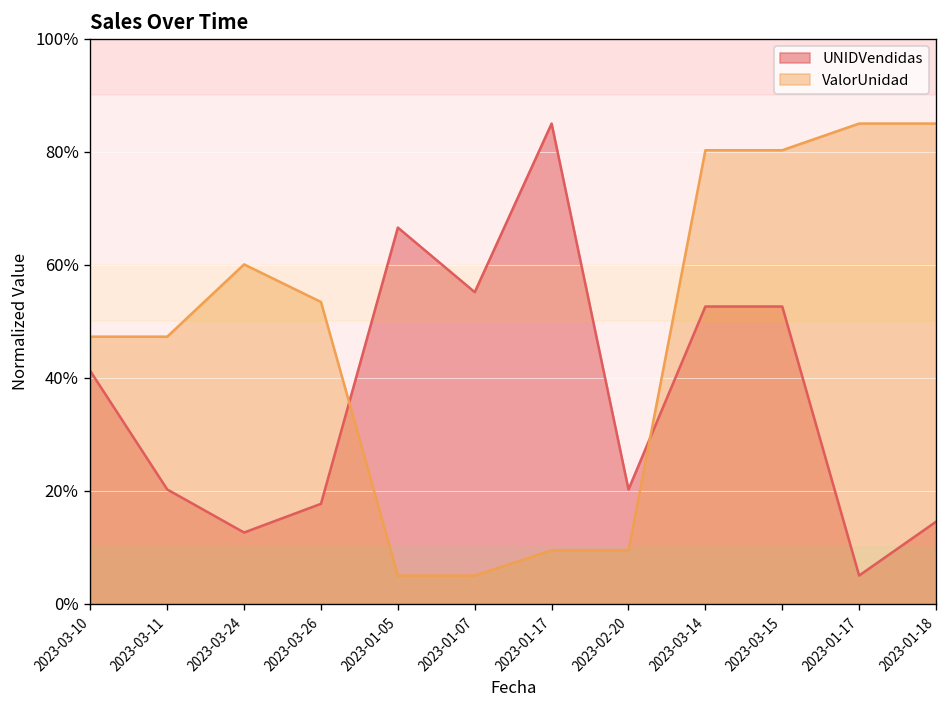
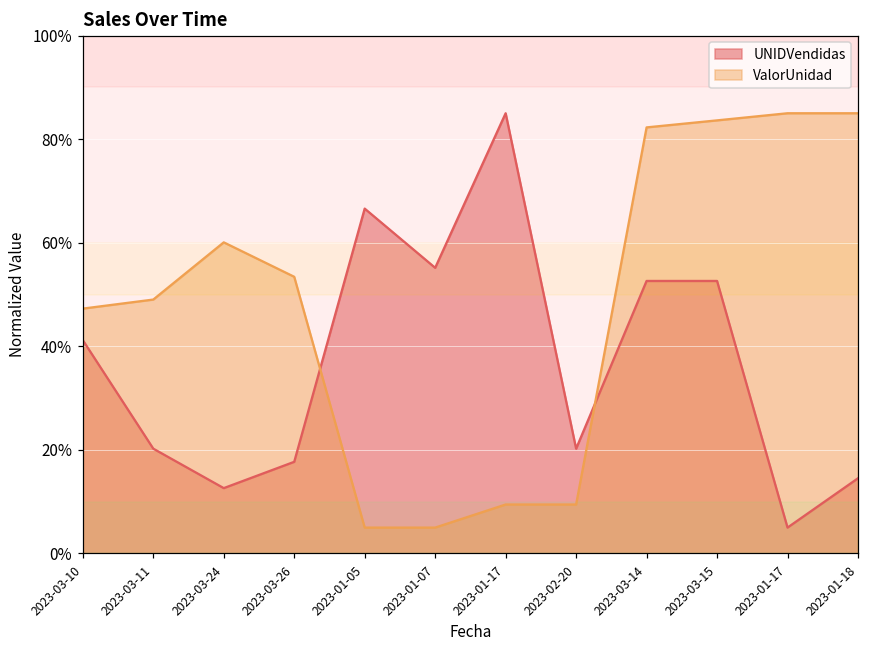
ValorUnidad, 2023-03-11: 47% -> 49%
ValorUnidad, 2023-03-14: 80% -> 82%
ValorUnidad, 2023-03-15: 80% -> 84%
